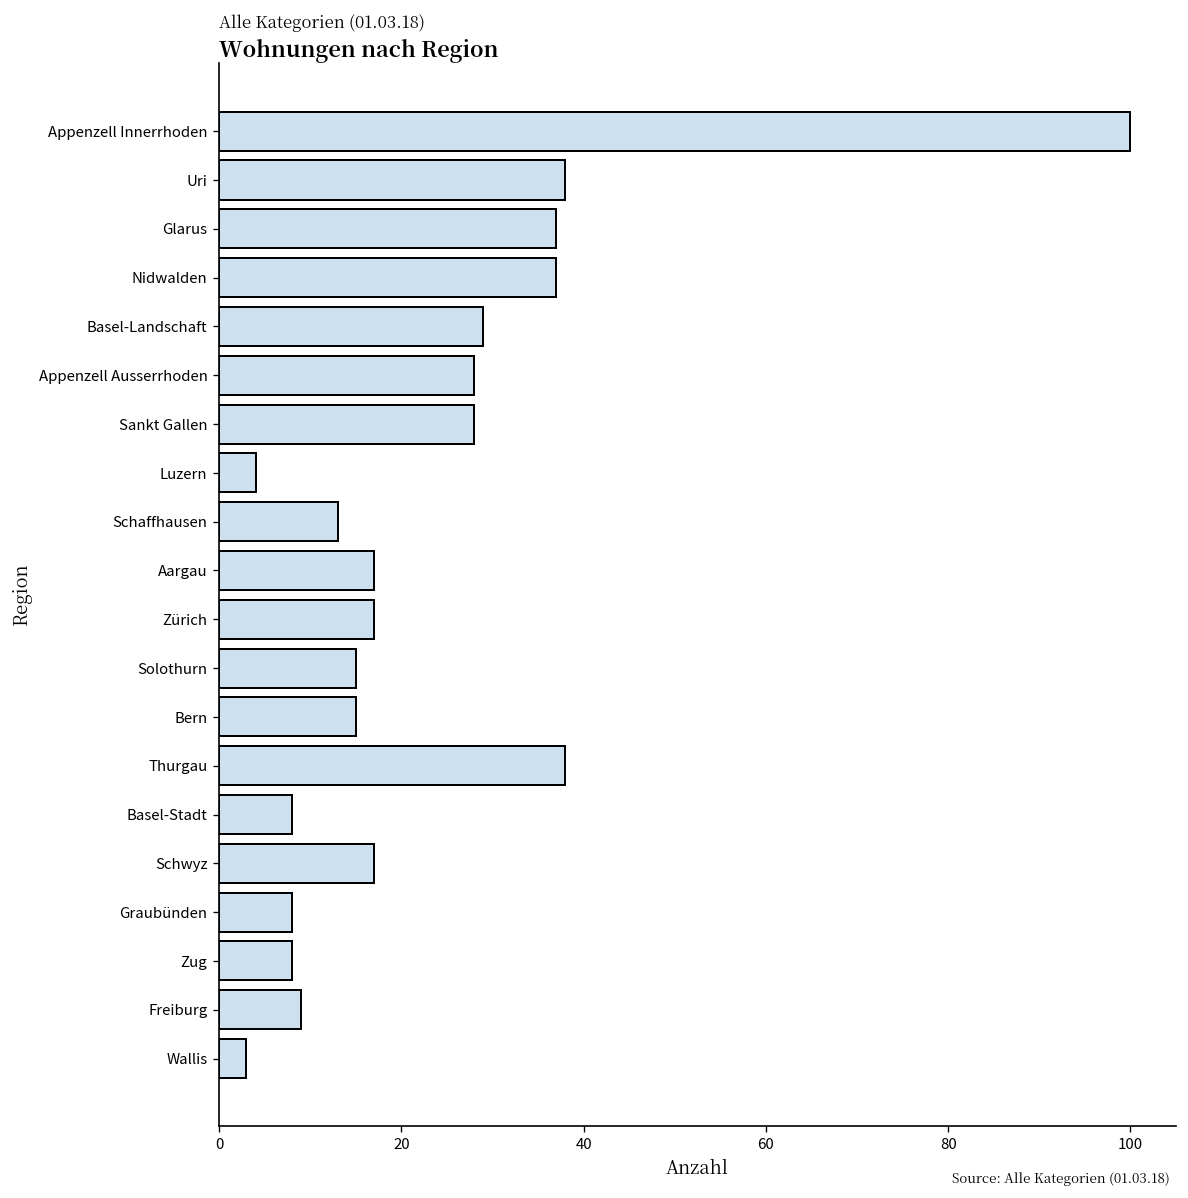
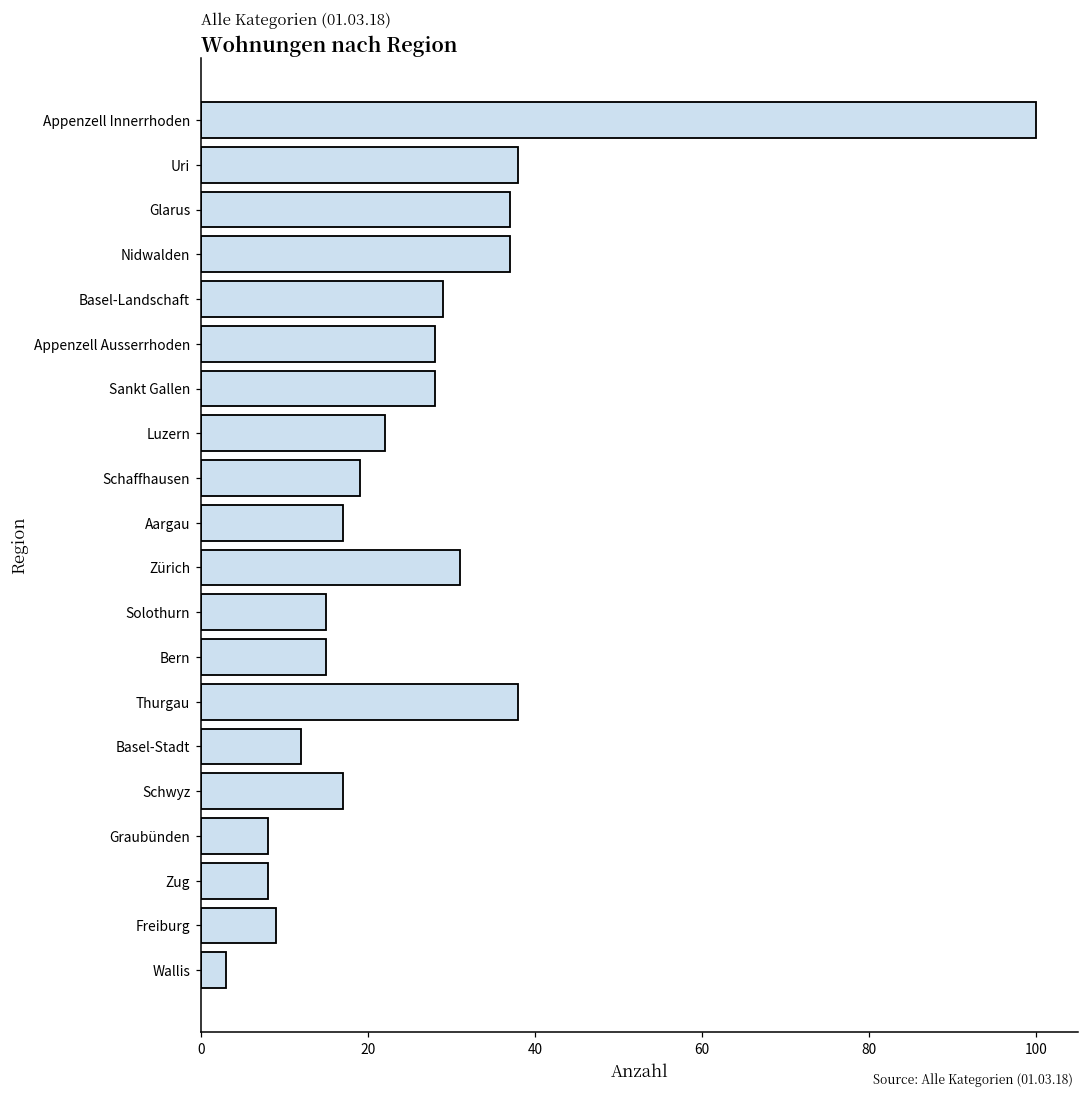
Luzern: 4 -> 22
Schaffhausen: 13 -> 19
Zürich: 17 -> 31
Basel-Stadt: 8 -> 12
